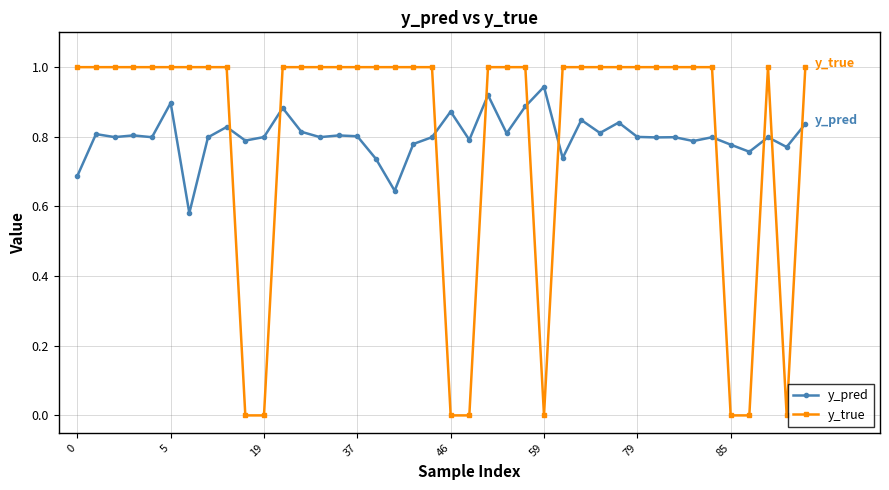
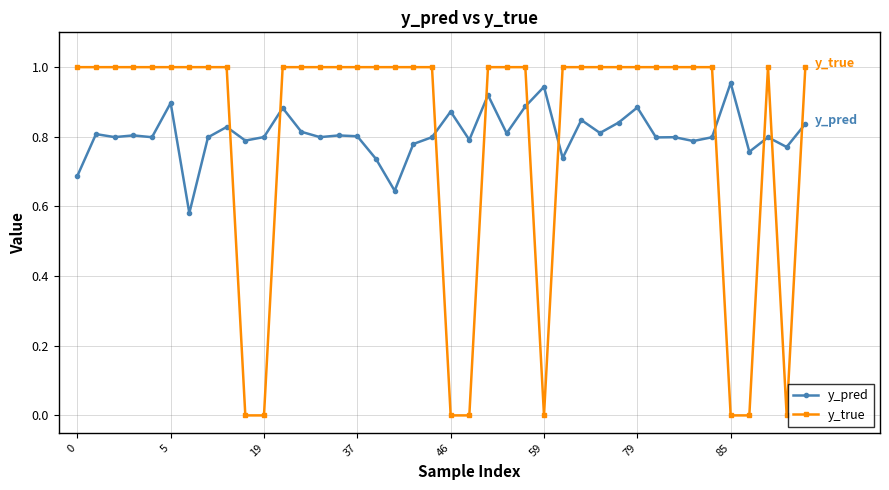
y_pred, 79: 0.80 -> 0.88
y_pred, 85: 0.78 -> 0.95
